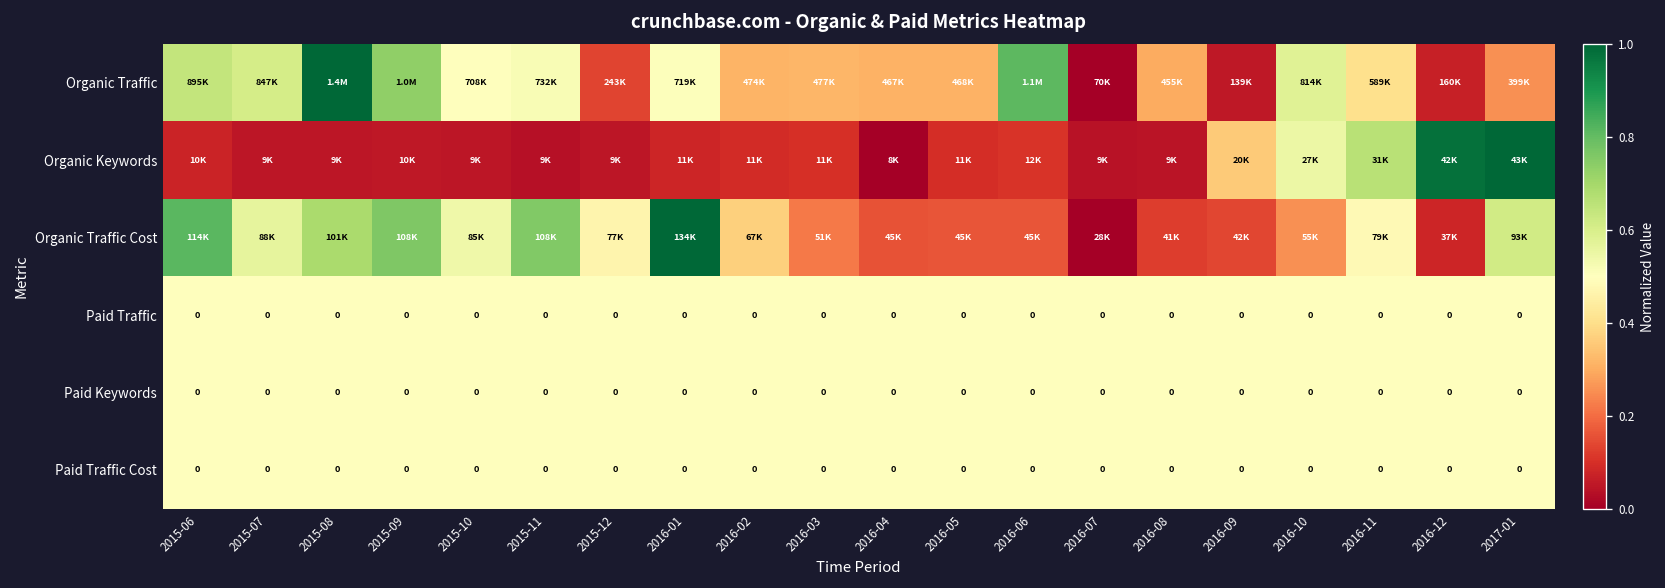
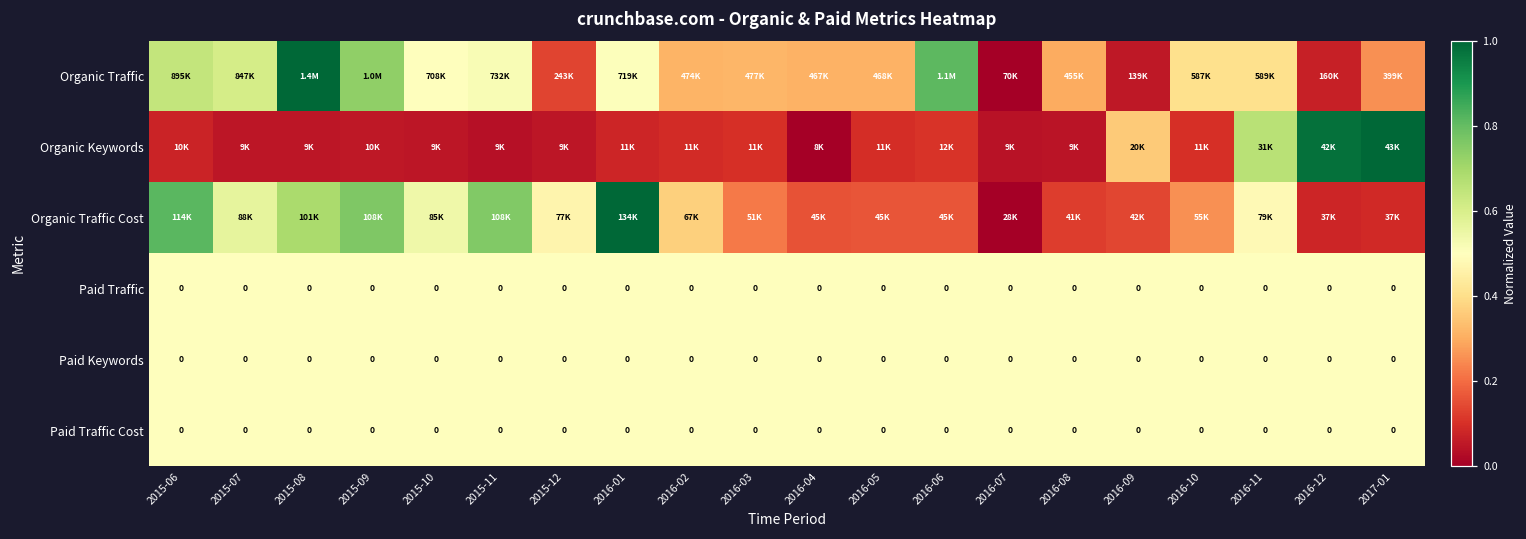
Organic Traffic, 2016-10: 814K -> 587K
Organic Keywords, 2016-10: 27K -> 11K
Organic Traffic Cost, 2017-01: 93K -> 37K
